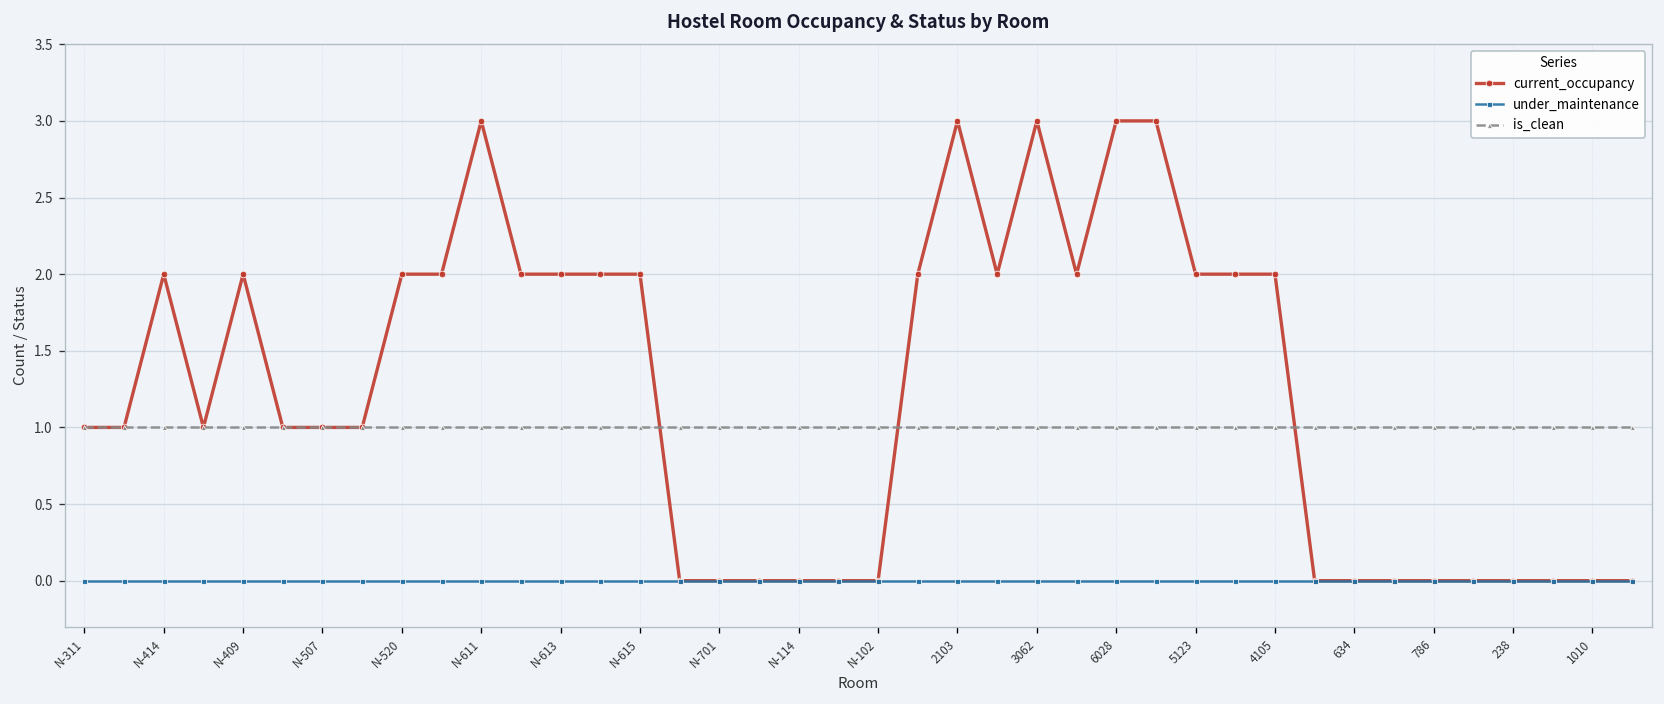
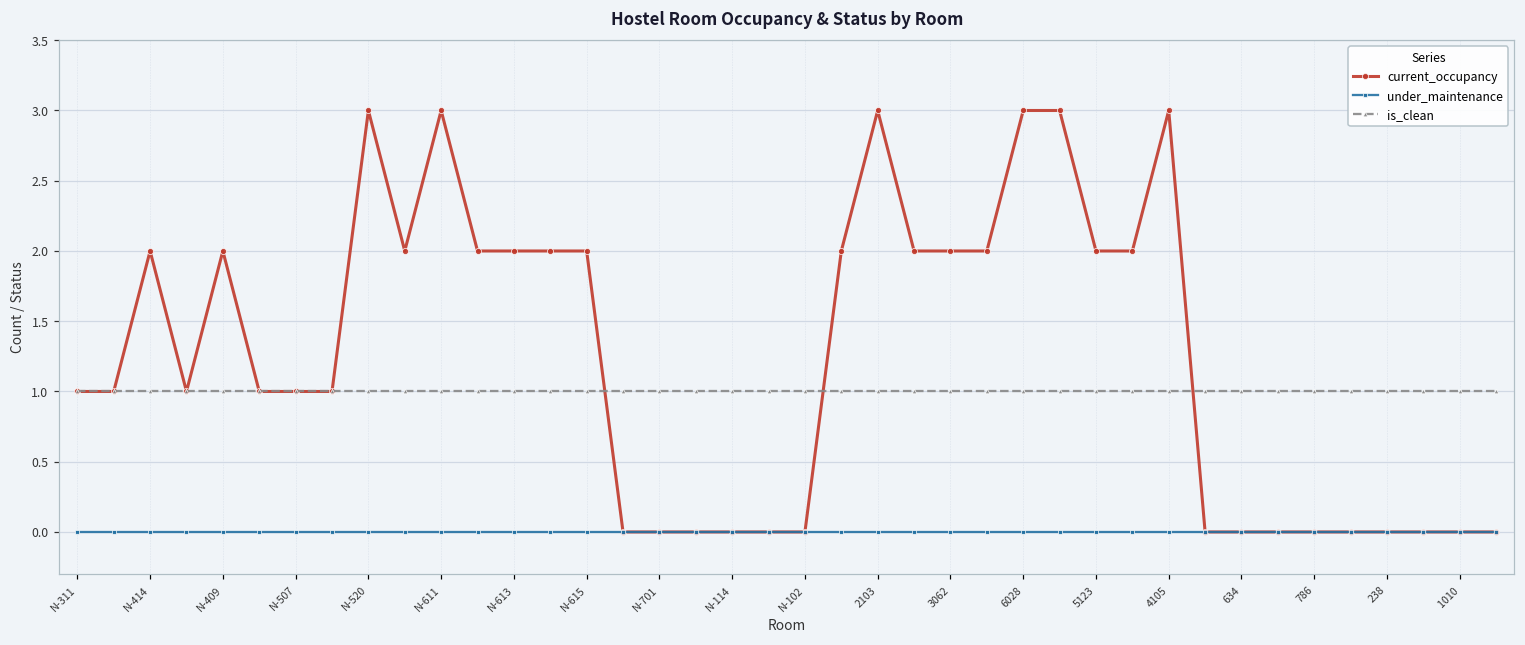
current_occupancy, N-520: 2 -> 3
current_occupancy, 3062: 3 -> 2
current_occupancy, 4105: 2 -> 3
